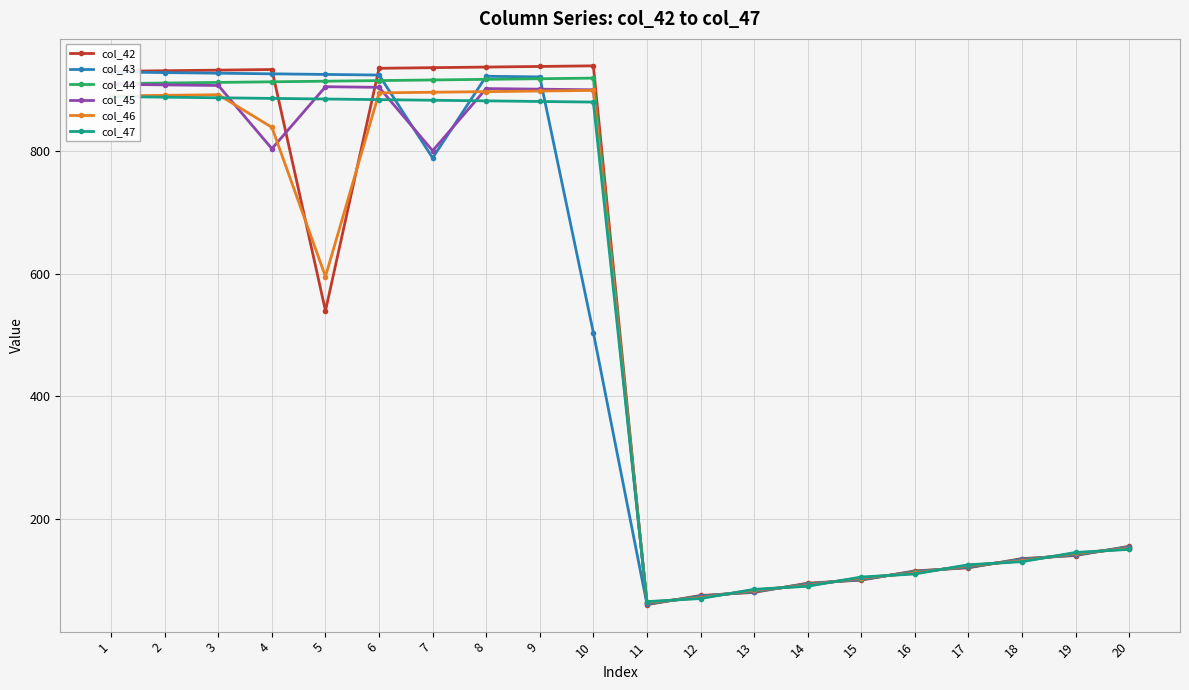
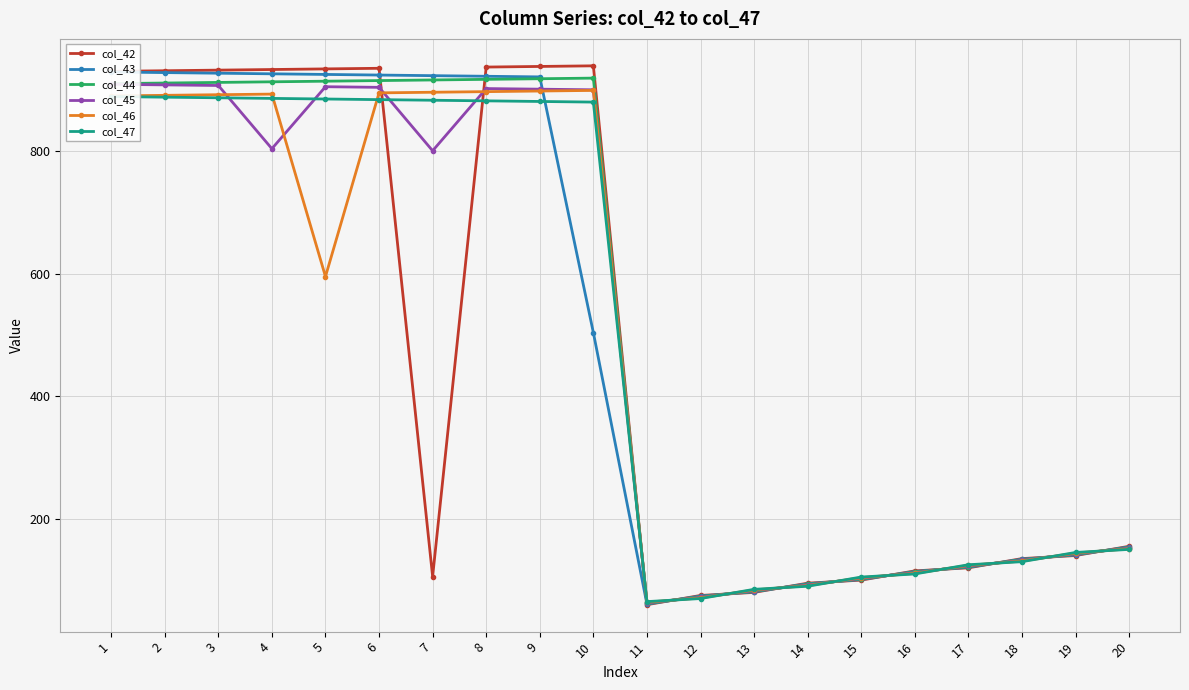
col_46, 4: 840 -> 890
col_42, 5: 540 -> 930
col_42, 7: 940 -> 110
col_43, 7: 790 -> 920
